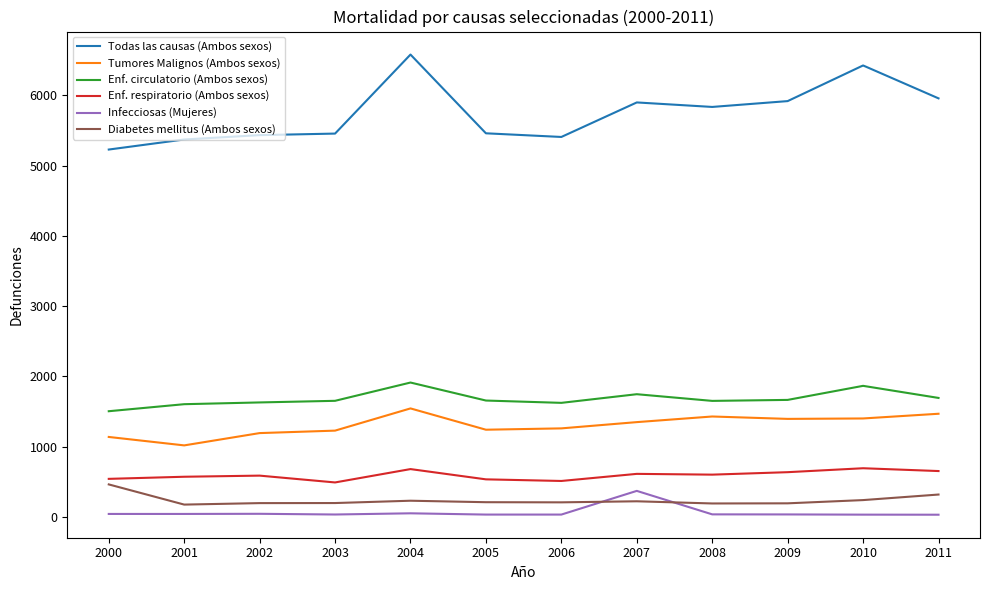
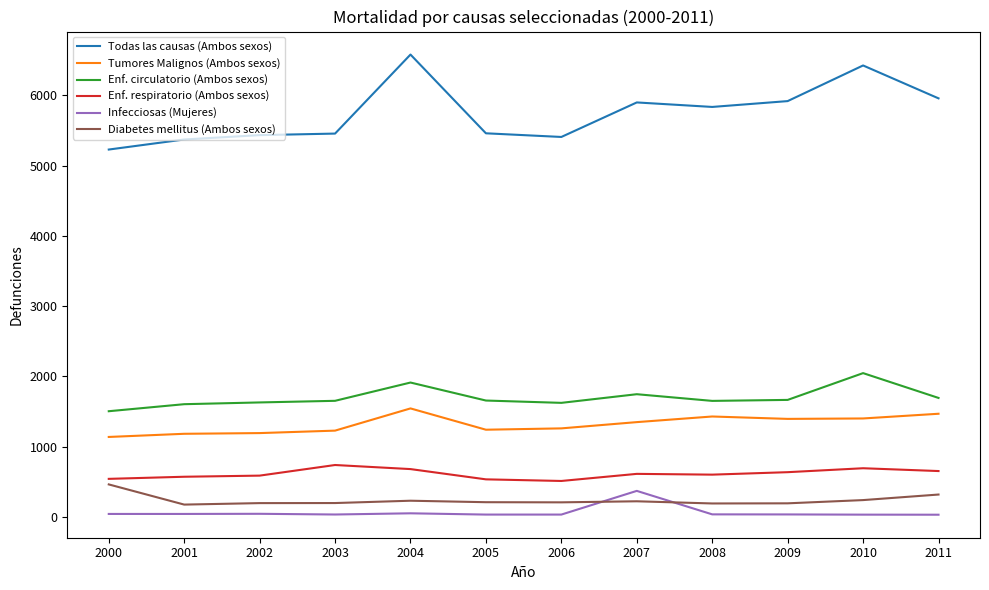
Tumores Malignos (Ambos sexos), 2001: 1000 -> 1200
Enf. respiratorio (Ambos sexos), 2003: 500 -> 700
Enf. circulatorio (Ambos sexos), 2010: 1900 -> 2000
